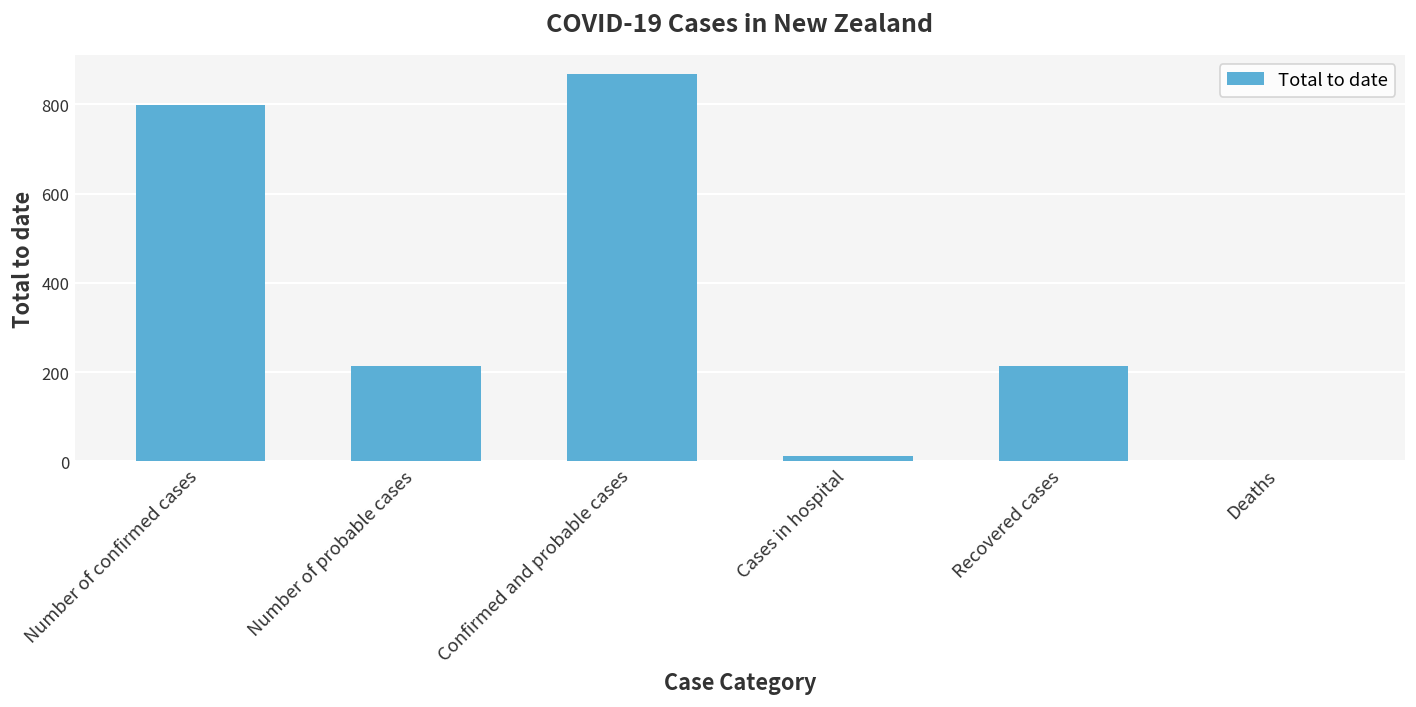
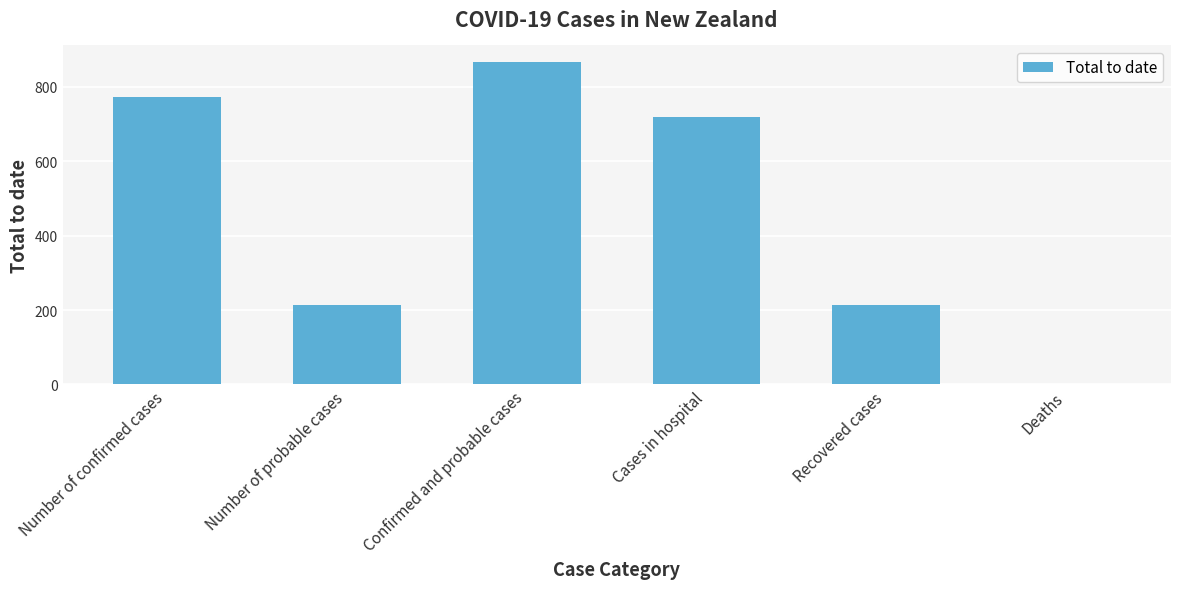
Number of confirmed cases: 800 -> 770
Cases in hospital: 10 -> 720
